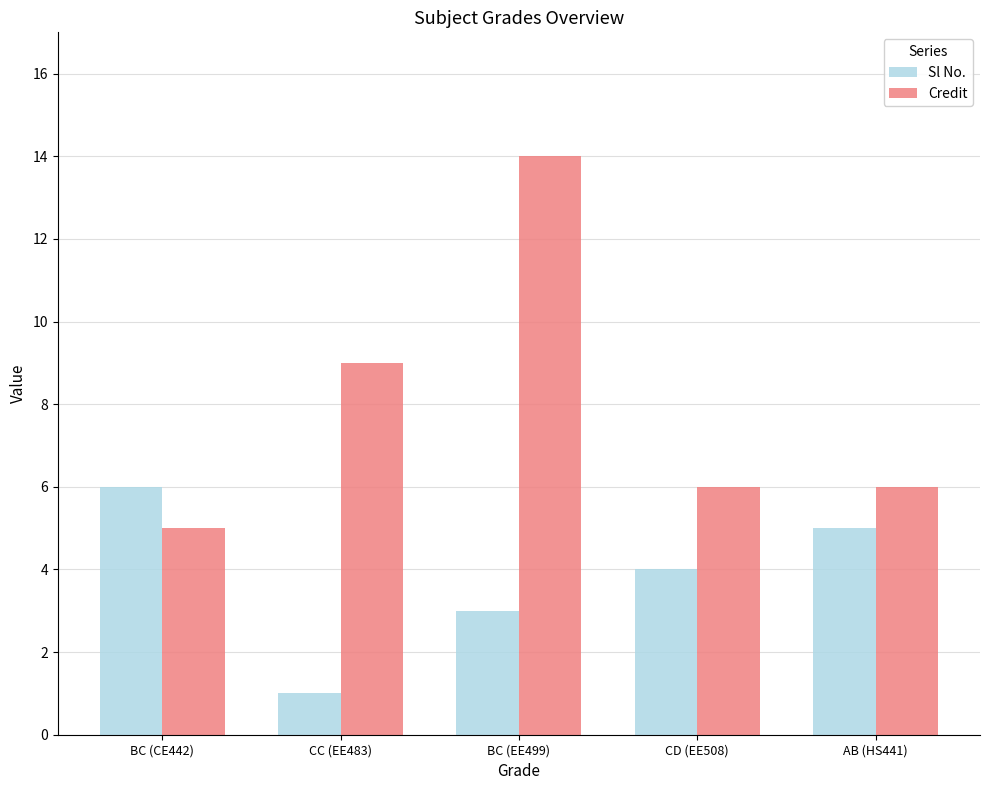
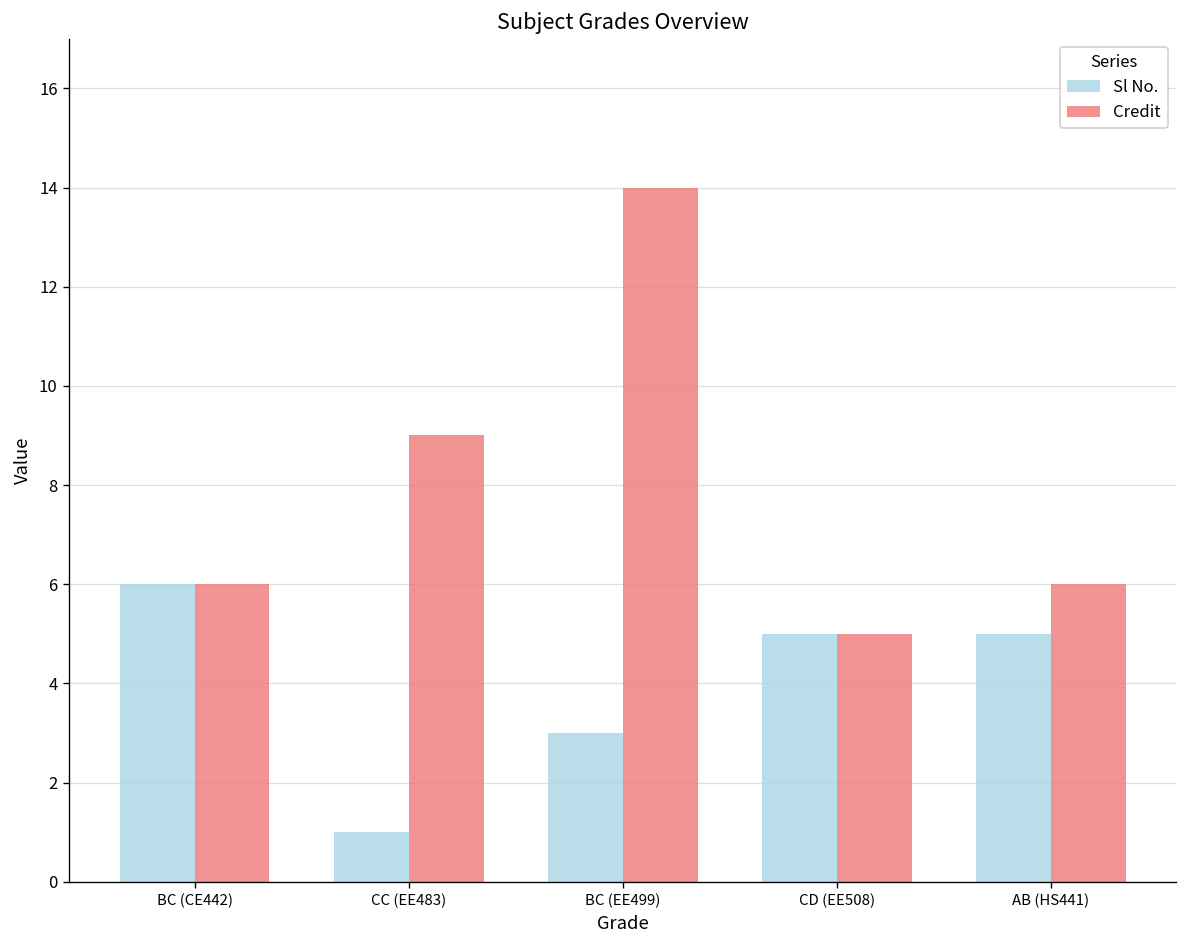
Credit, BC (CE442): 5 -> 6
Sl No., CD (EE508): 4 -> 5
Credit, CD (EE508): 6 -> 5
